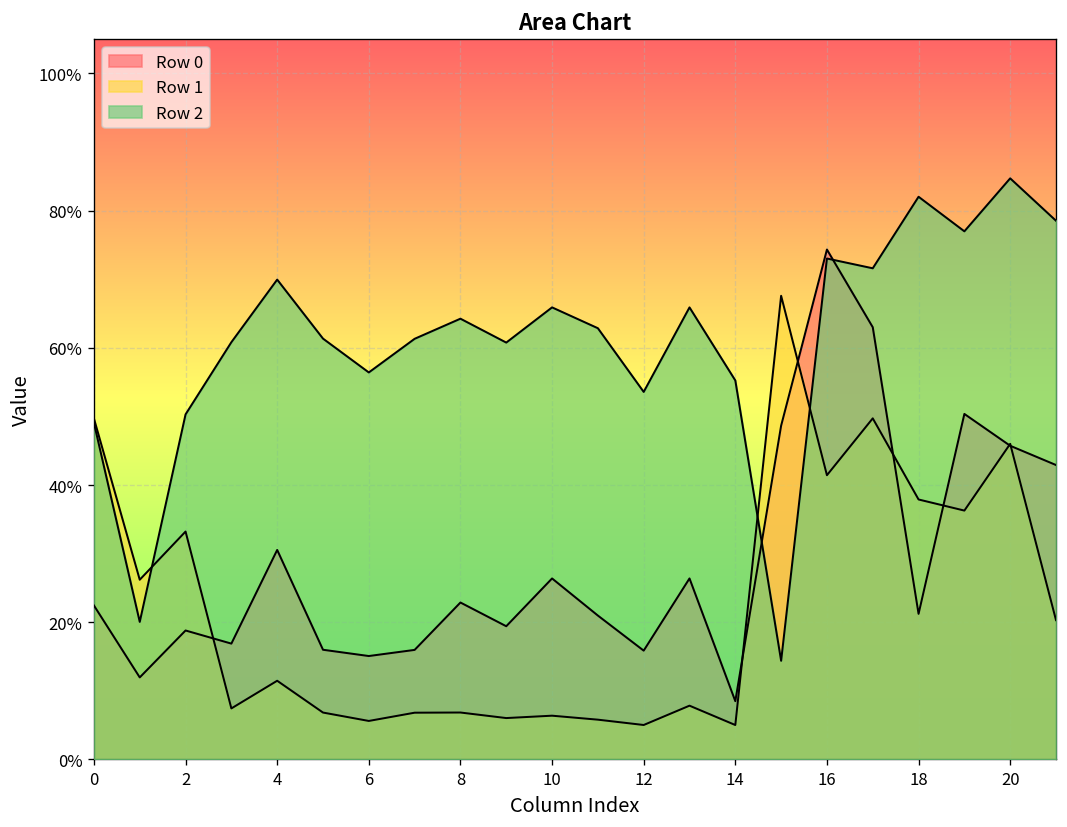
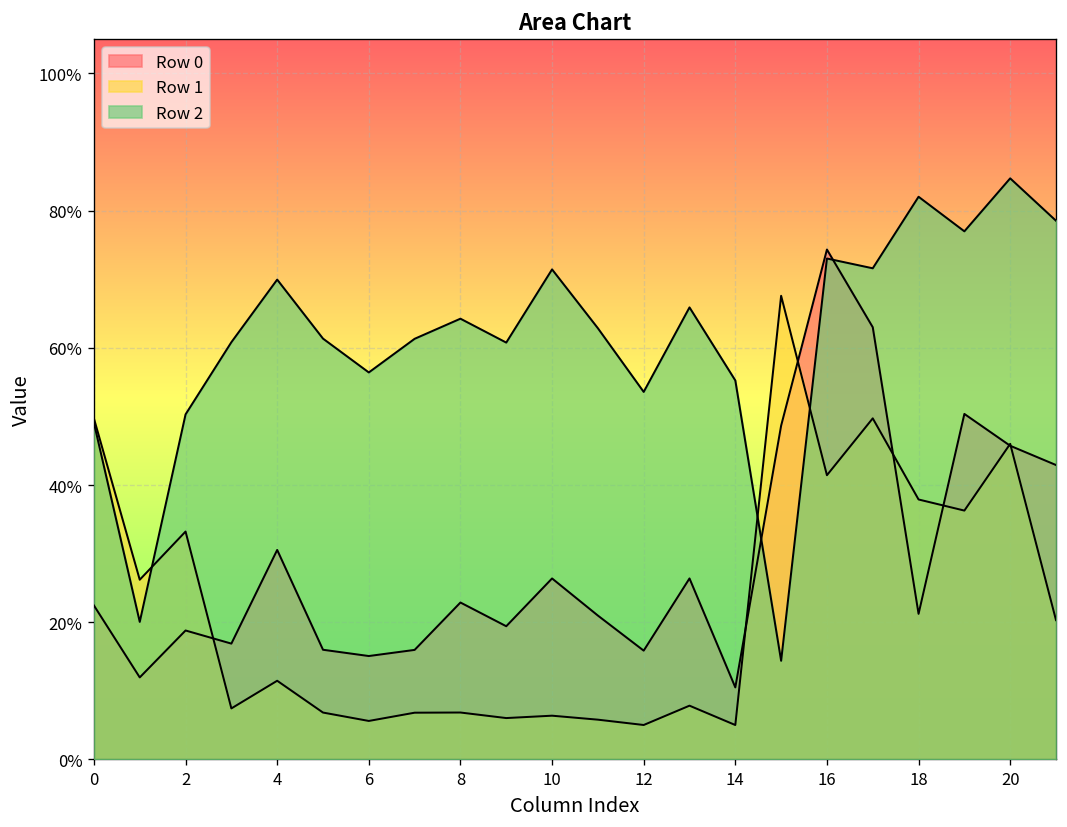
Row 2, 10: 66% -> 71%
Row 0, 14: 8% -> 11%
